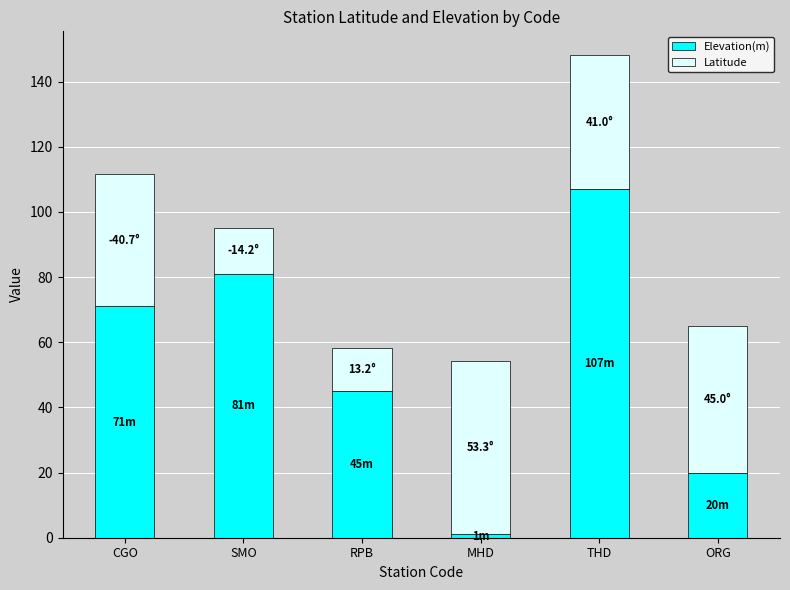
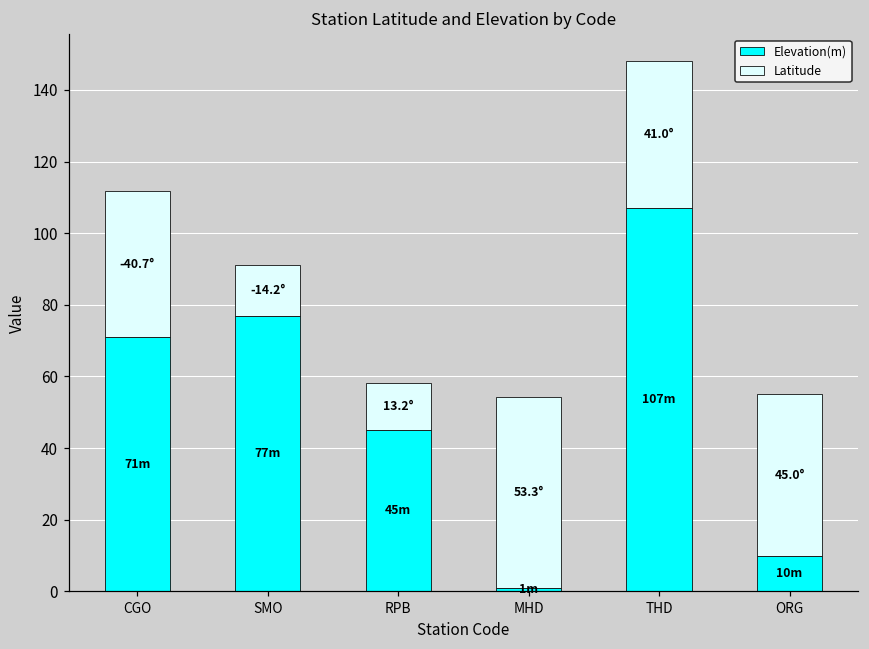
Elevation(m), SMO: 81m -> 77m
Elevation(m), ORG: 20m -> 10m
